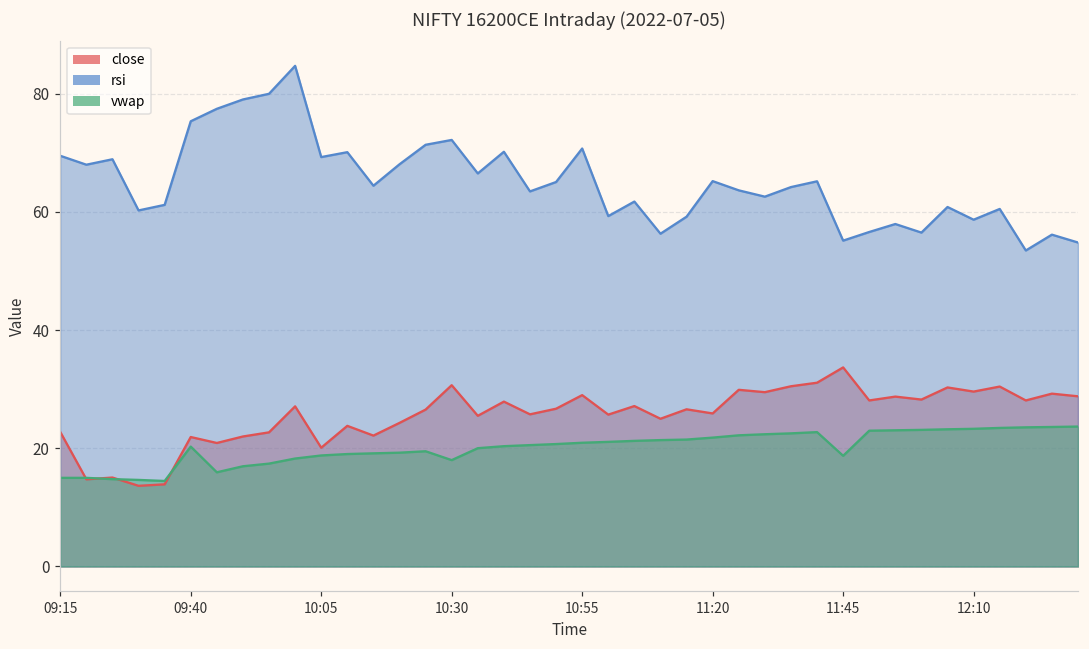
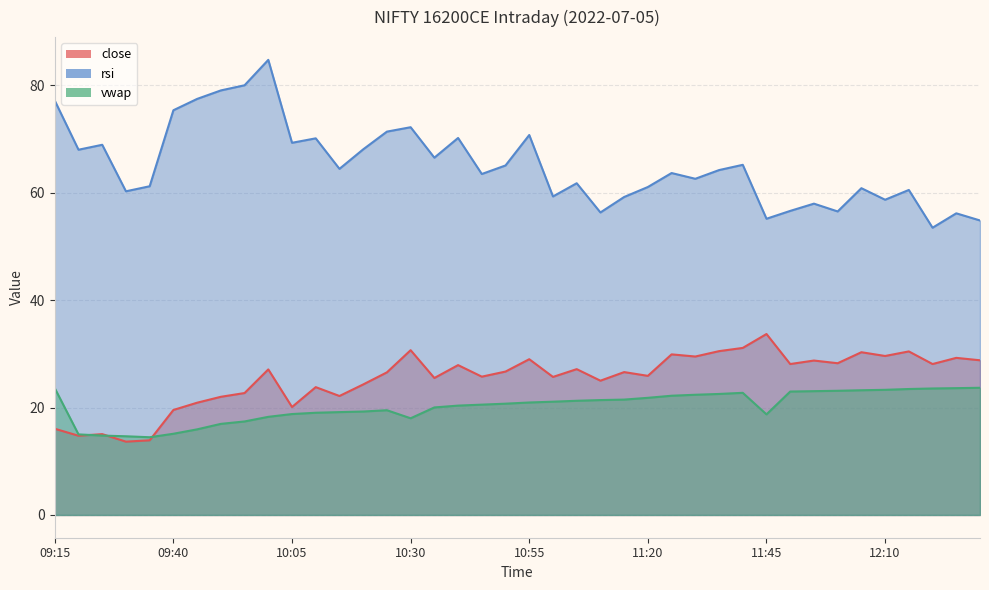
close, 09:15: 23 -> 16
rsi, 09:15: 70 -> 77
vwap, 09:15: 15 -> 24
close, 09:40: 22 -> 20
vwap, 09:40: 20 -> 15
rsi, 11:20: 65 -> 61
